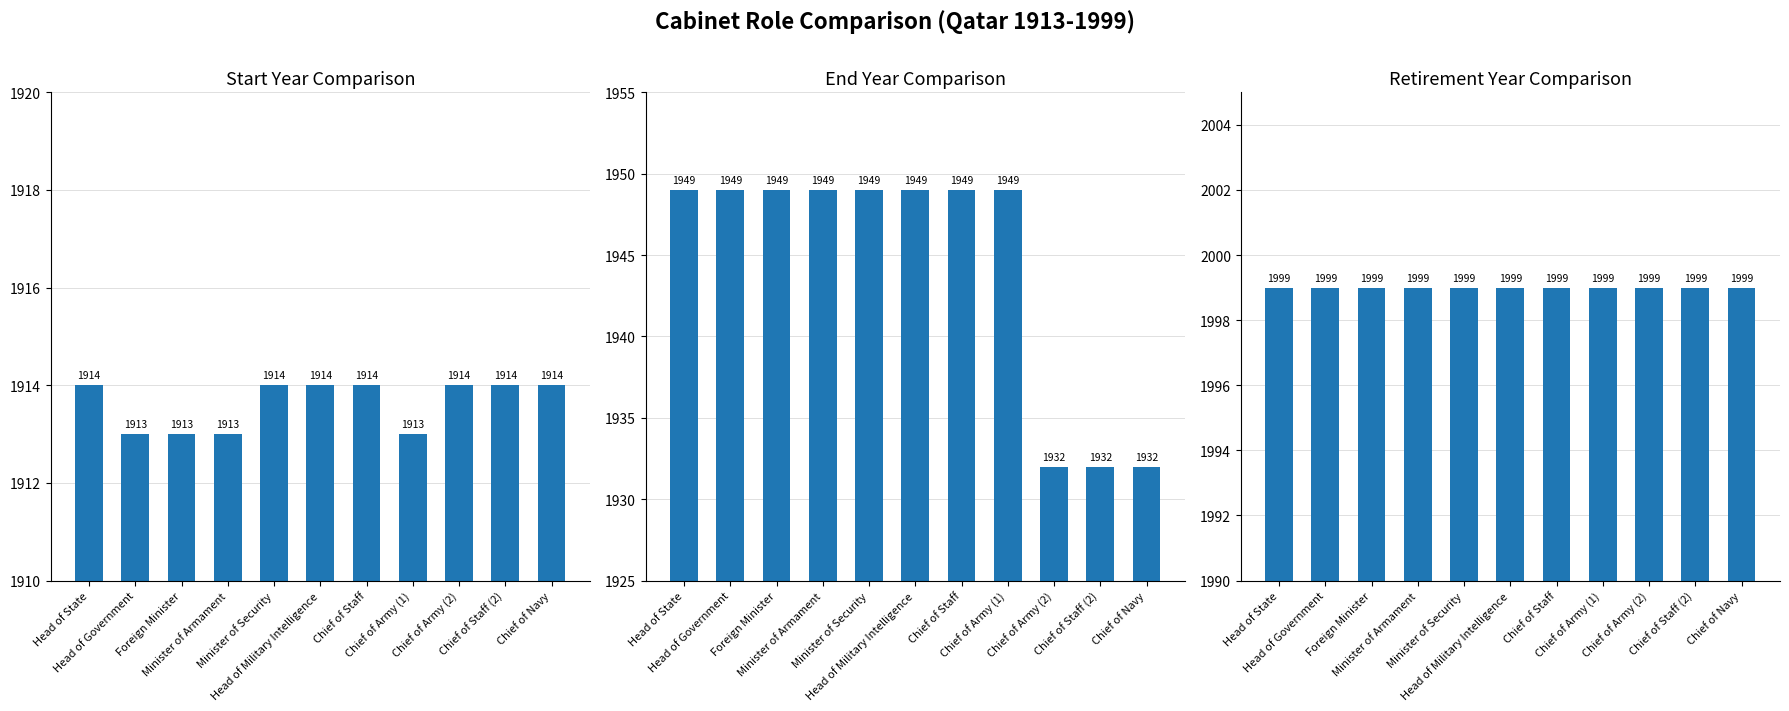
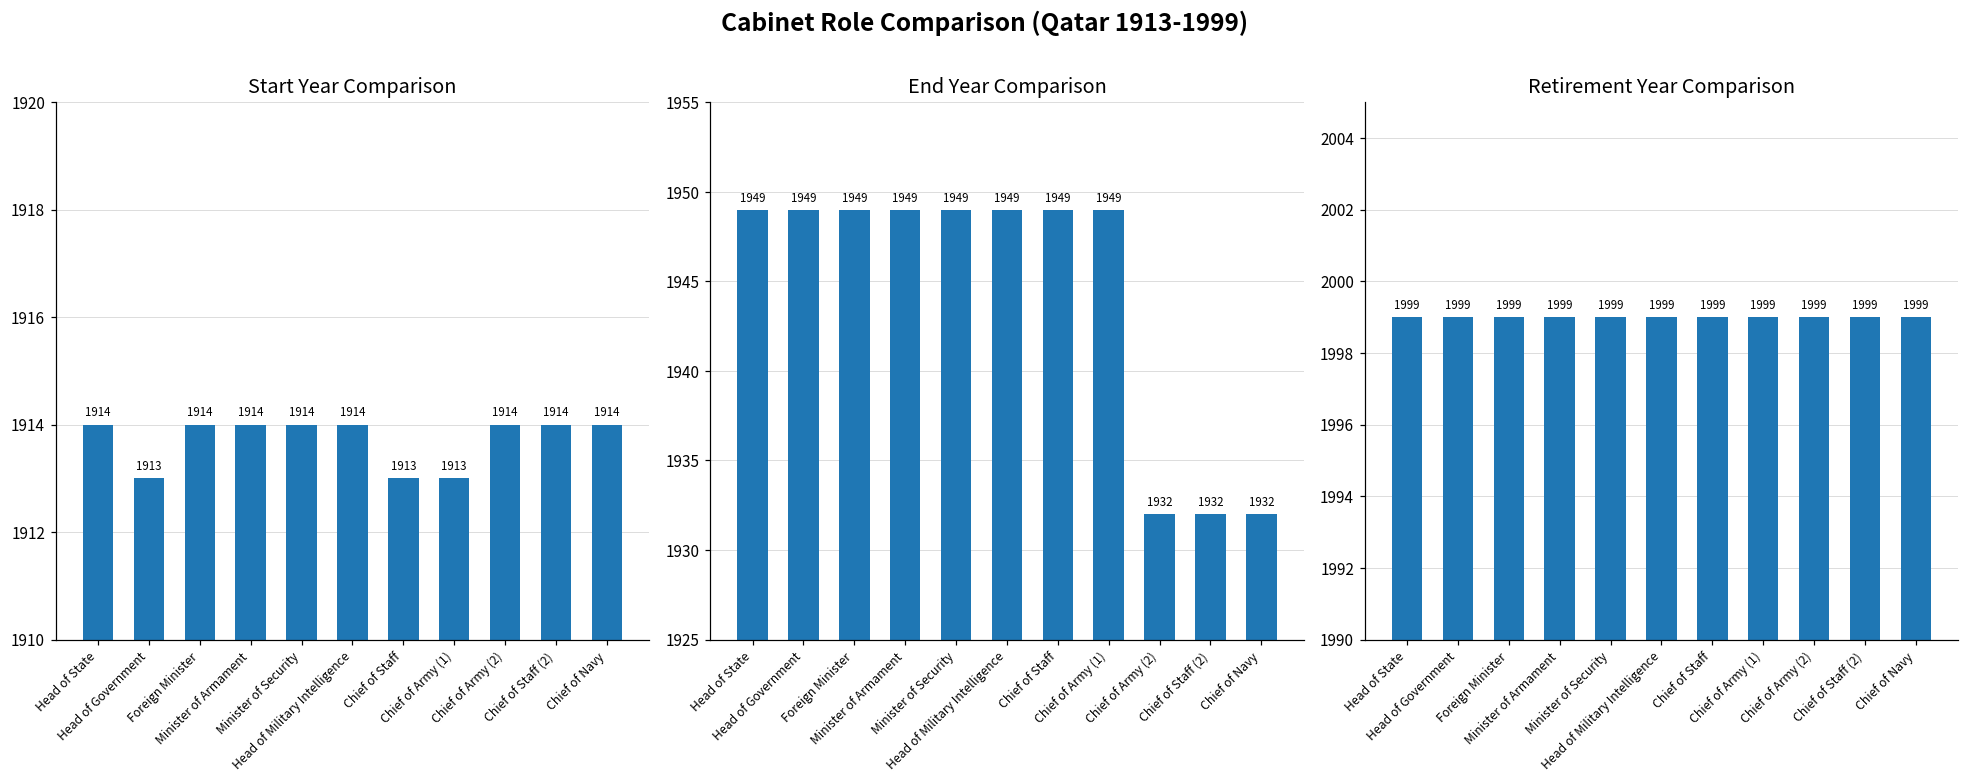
Start Year Comparison, Foreign Minister: 1913 -> 1914
Start Year Comparison, Minister of Armament: 1913 -> 1914
Start Year Comparison, Chief of Staff: 1914 -> 1913
